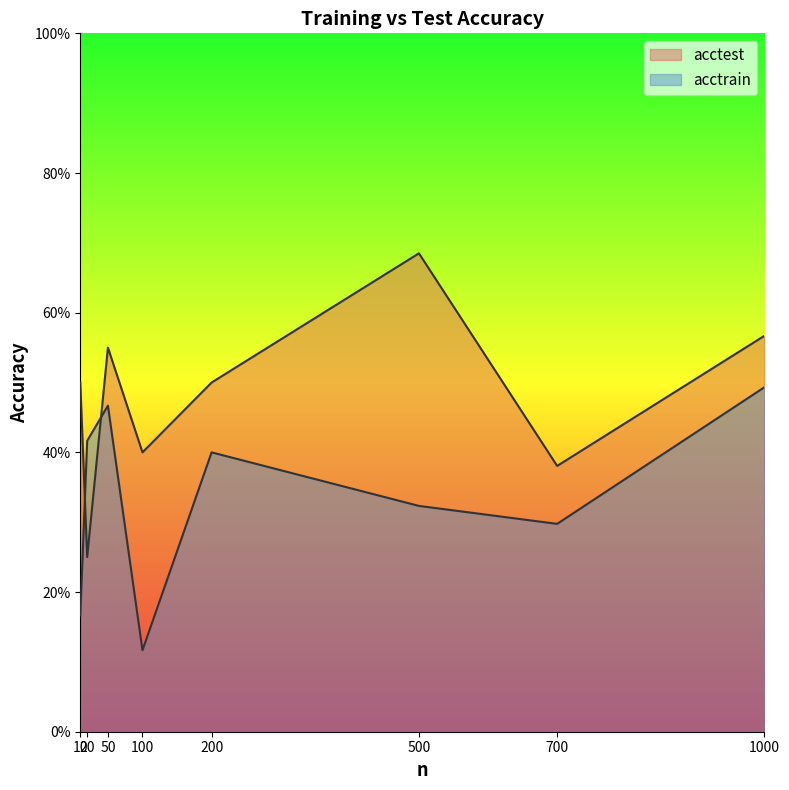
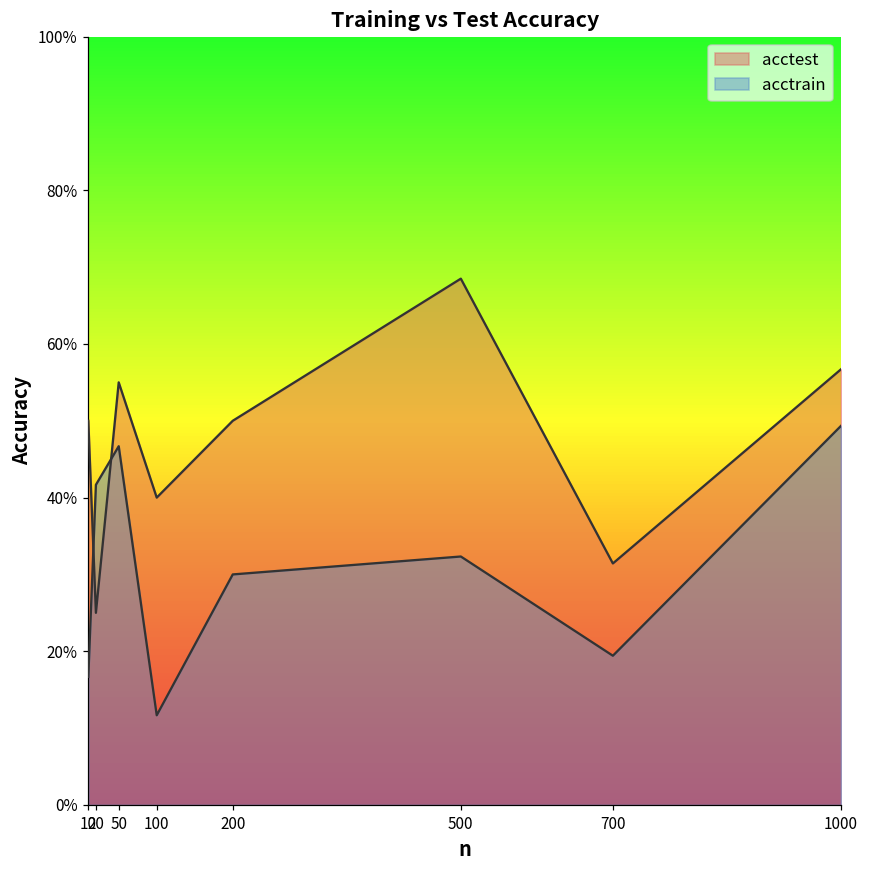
acctrain, 200: 40% -> 30%
acctest, 700: 38% -> 31%
acctrain, 700: 30% -> 19%
